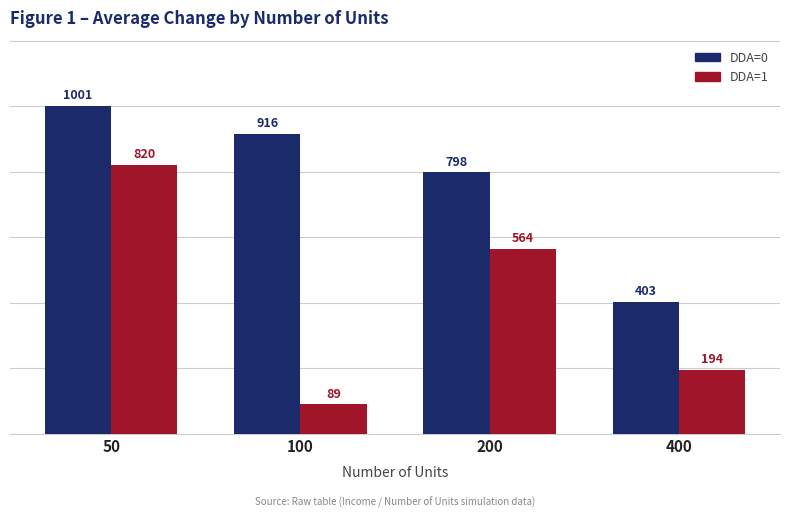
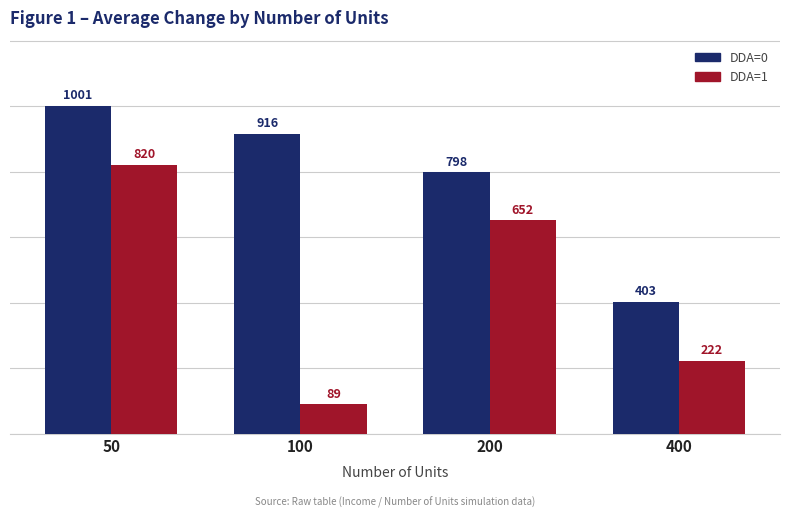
DDA=1, 200: 564 -> 652
DDA=1, 400: 194 -> 222
